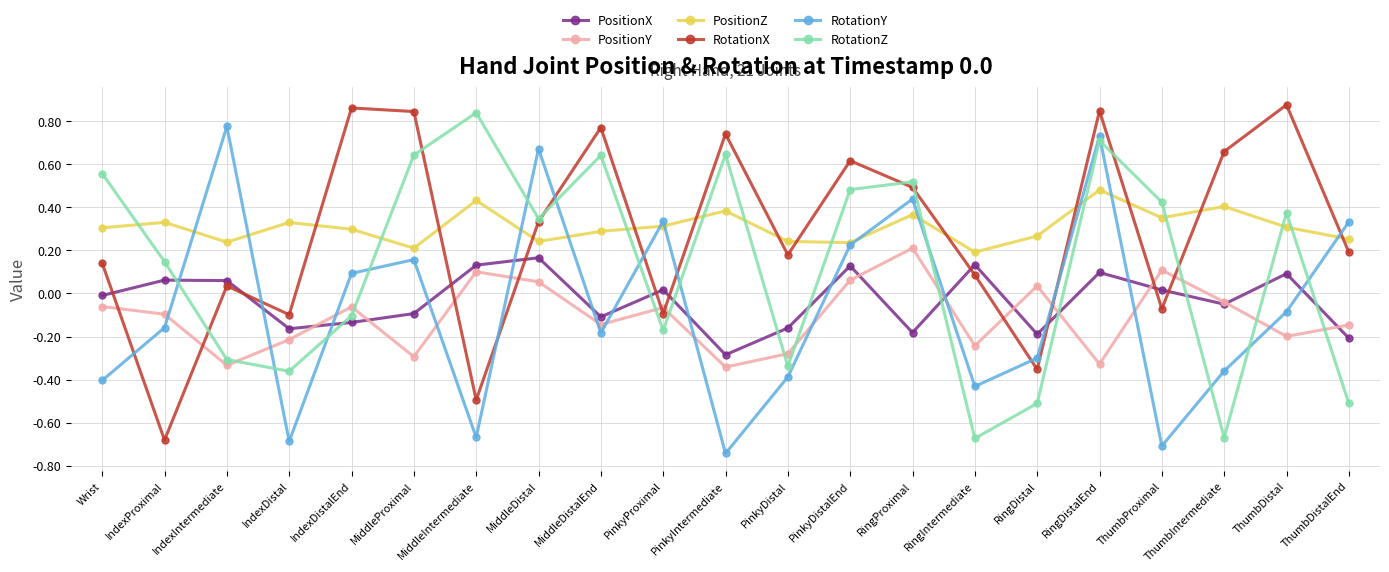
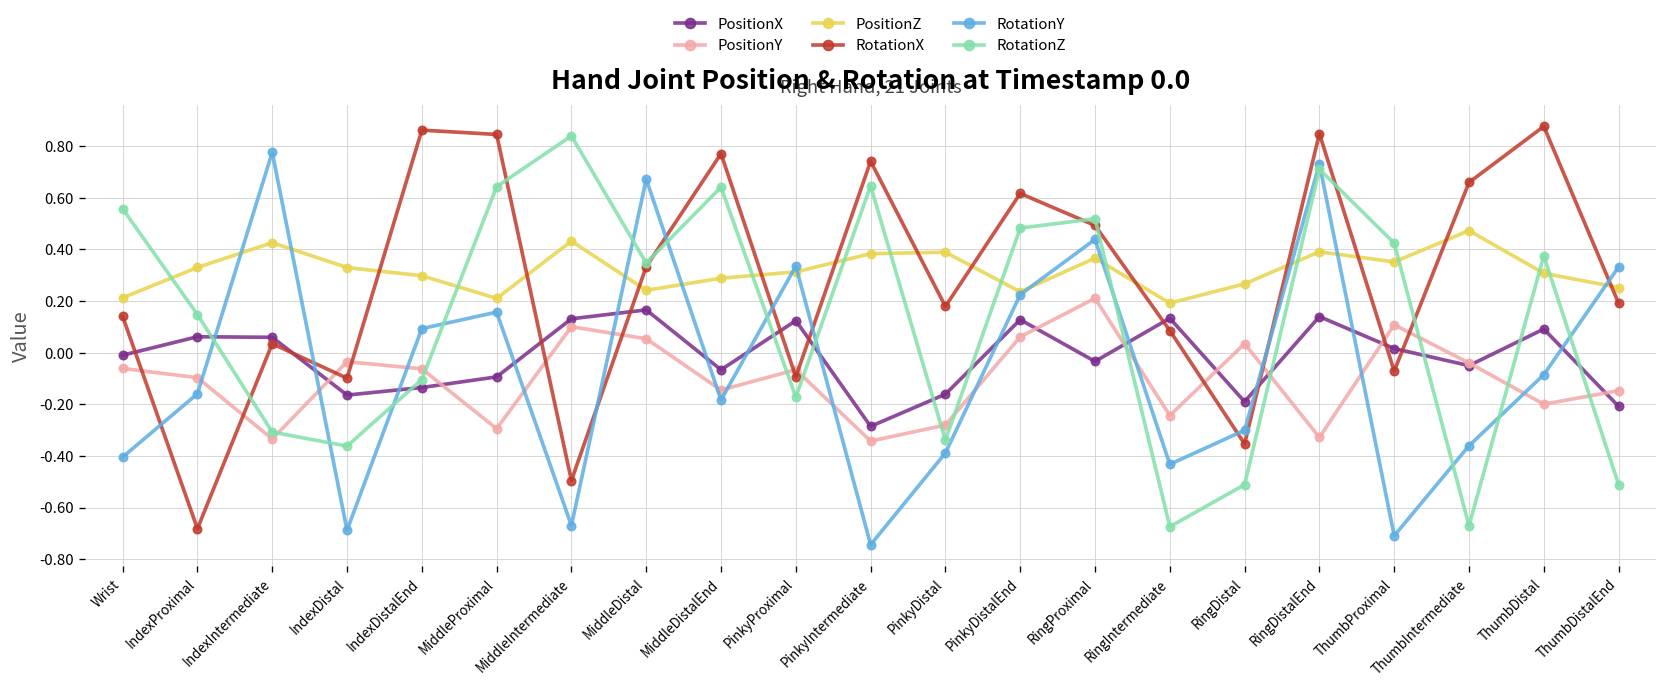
PositionZ, Wrist: 0.31 -> 0.21
PositionZ, IndexIntermediate: 0.24 -> 0.43
PositionY, IndexDistal: -0.21 -> -0.03
PositionX, MiddleDistalEnd: -0.11 -> -0.07
PositionX, PinkyProximal: 0.02 -> 0.12
PositionZ, PinkyDistal: 0.24 -> 0.39
PositionX, RingProximal: -0.18 -> -0.03
PositionX, RingDistalEnd: 0.10 -> 0.14
PositionZ, RingDistalEnd: 0.48 -> 0.39
PositionZ, ThumbIntermediate: 0.40 -> 0.47
